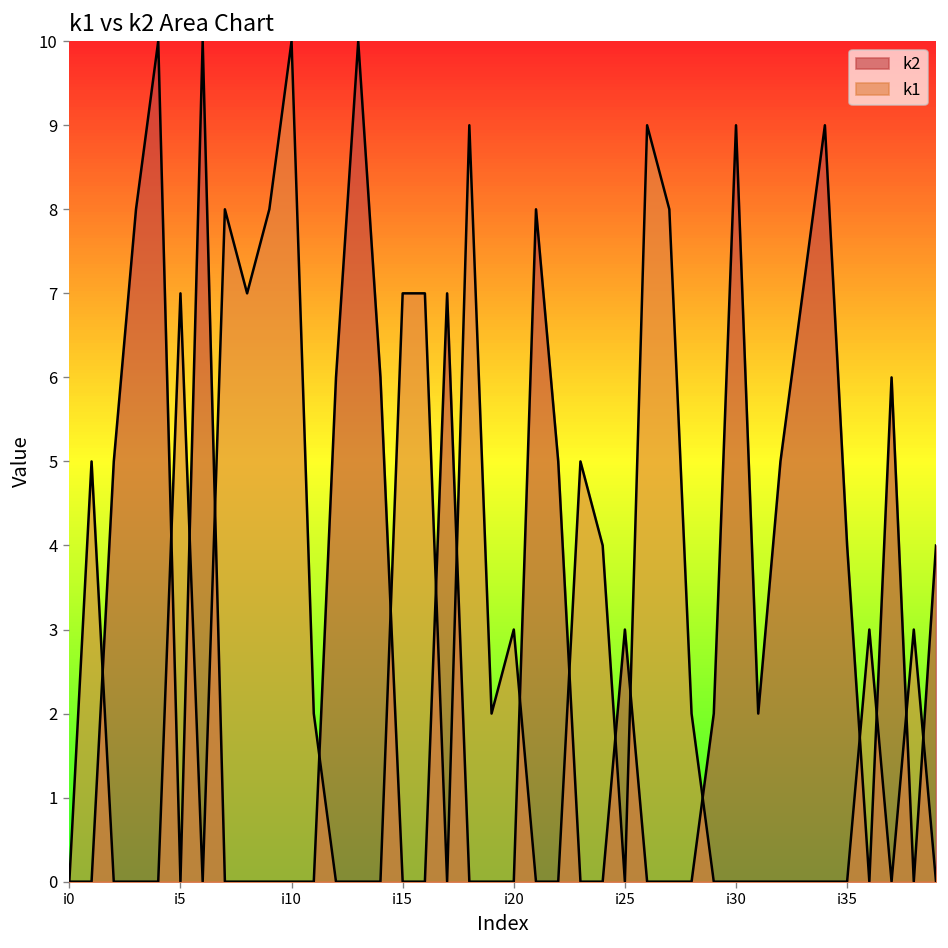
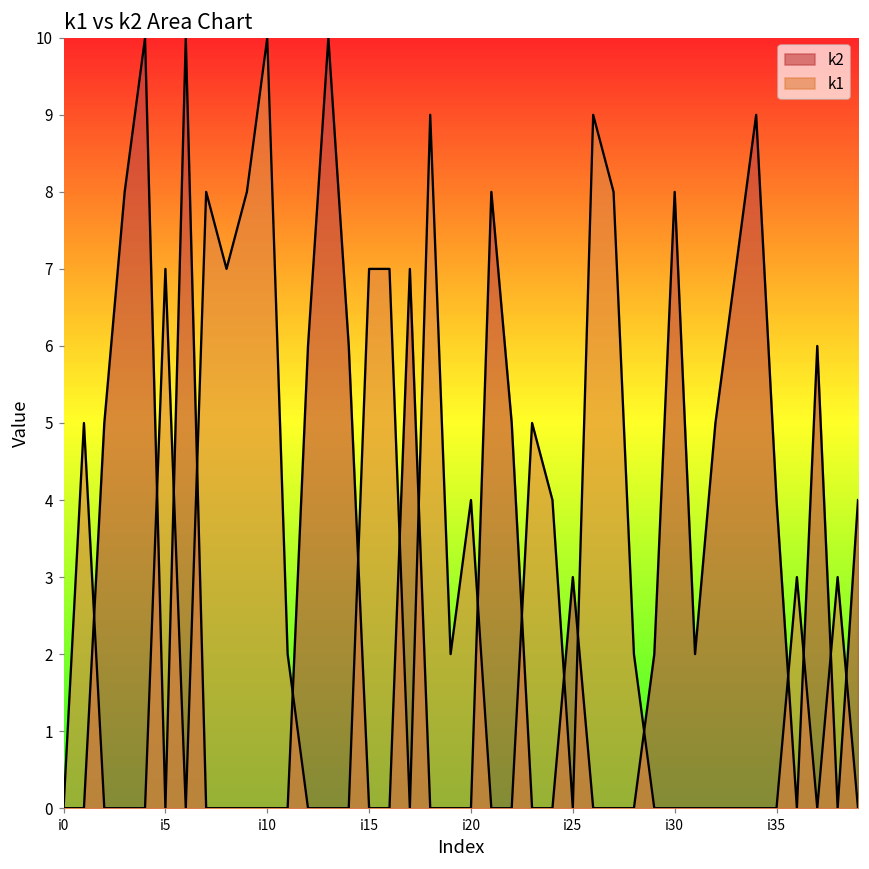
k1, i20: 3 -> 4
k2, i30: 9 -> 8
